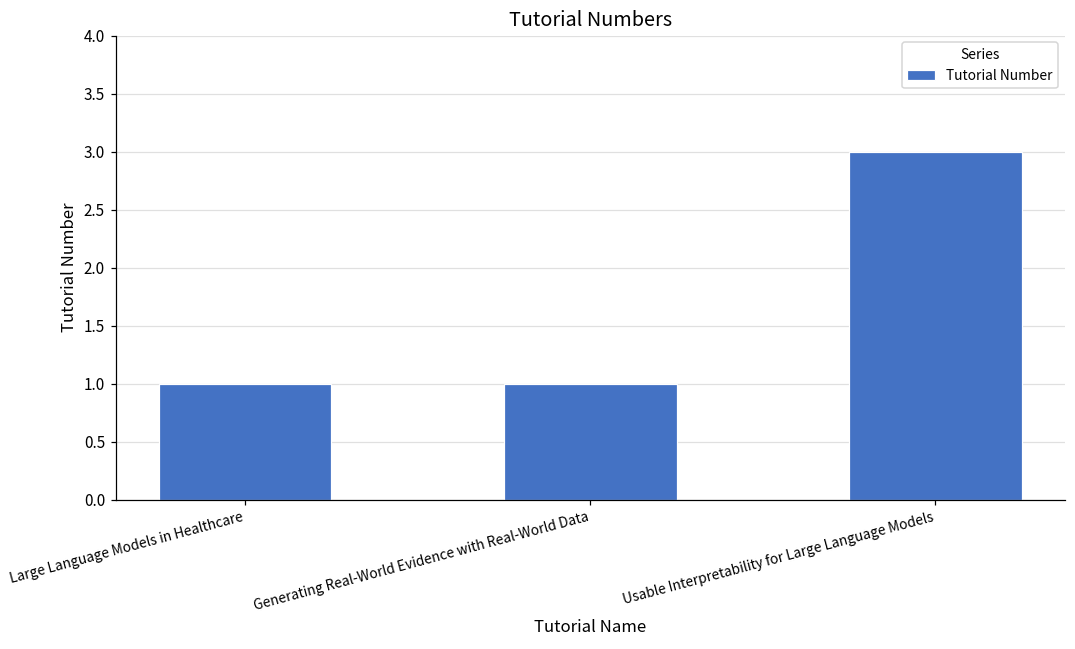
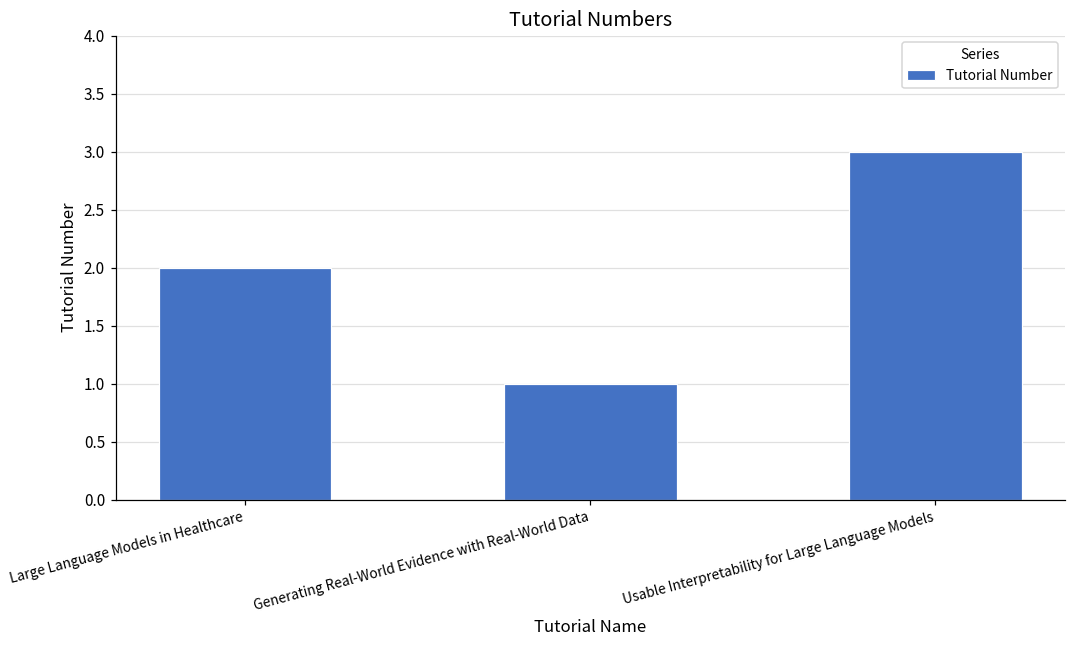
Large Language Models in Healthcare: 1 -> 2
